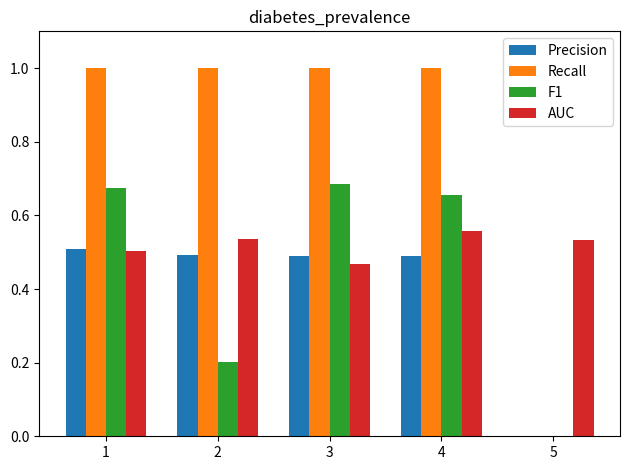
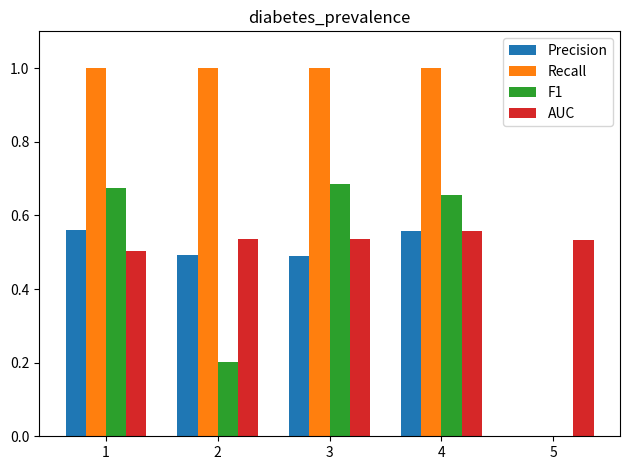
Precision, 1: 0.51 -> 0.56
AUC, 3: 0.47 -> 0.53
Precision, 4: 0.49 -> 0.56
